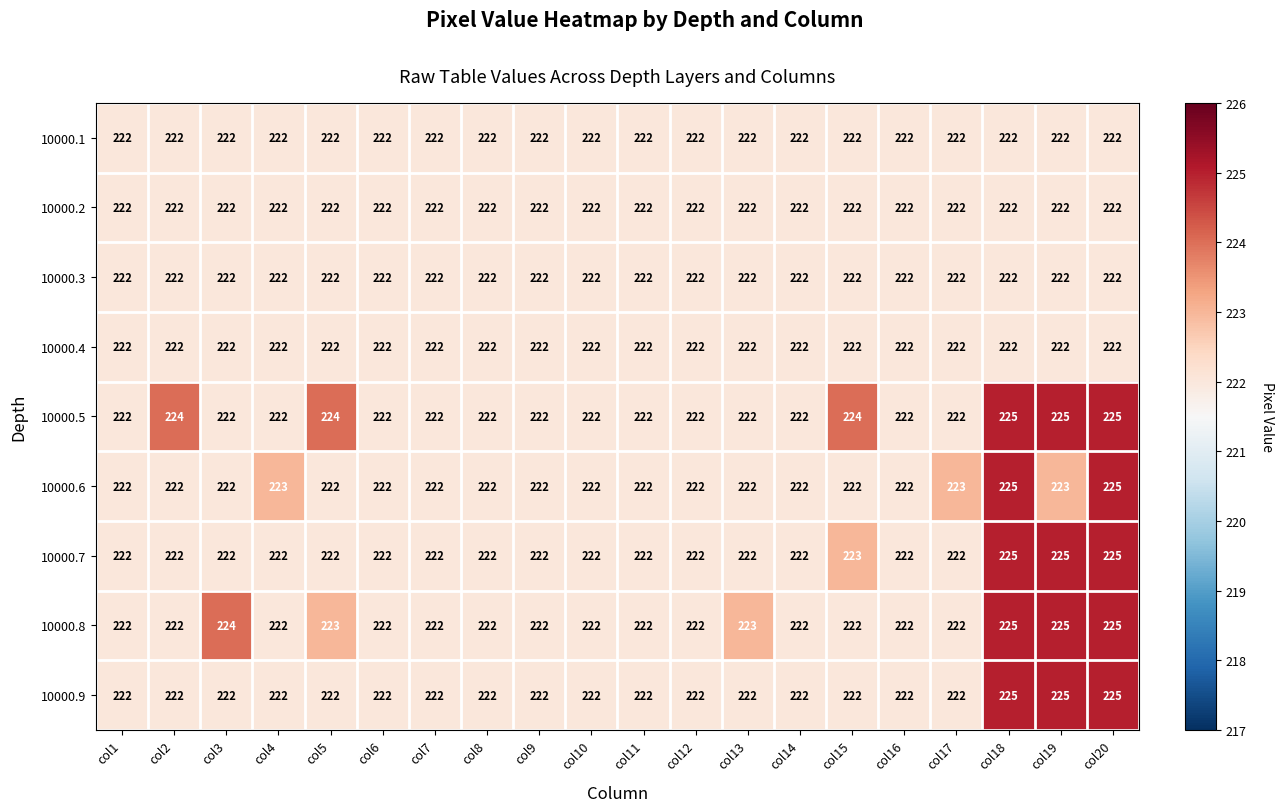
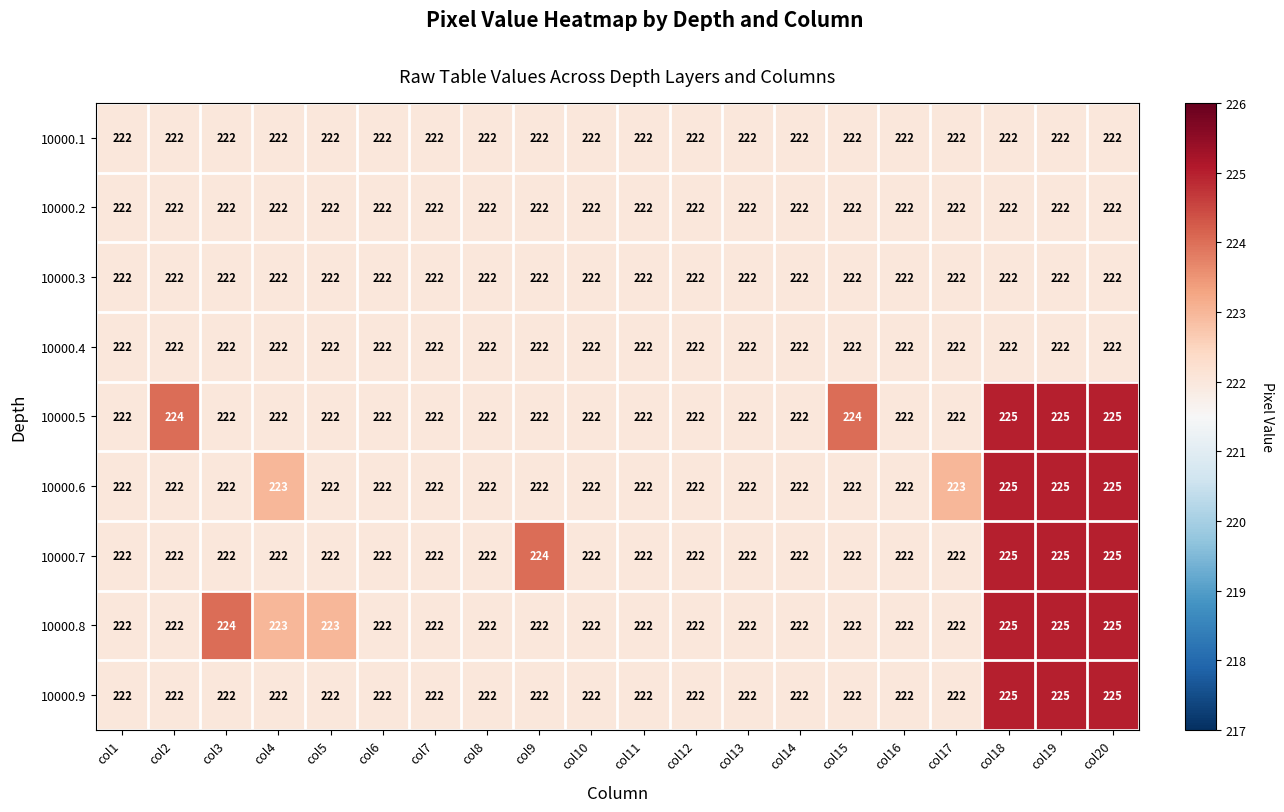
10000.5, col5: 224 -> 222
10000.6, col19: 223 -> 225
10000.7, col9: 222 -> 224
10000.7, col15: 223 -> 222
10000.8, col4: 222 -> 223
10000.8, col13: 223 -> 222
